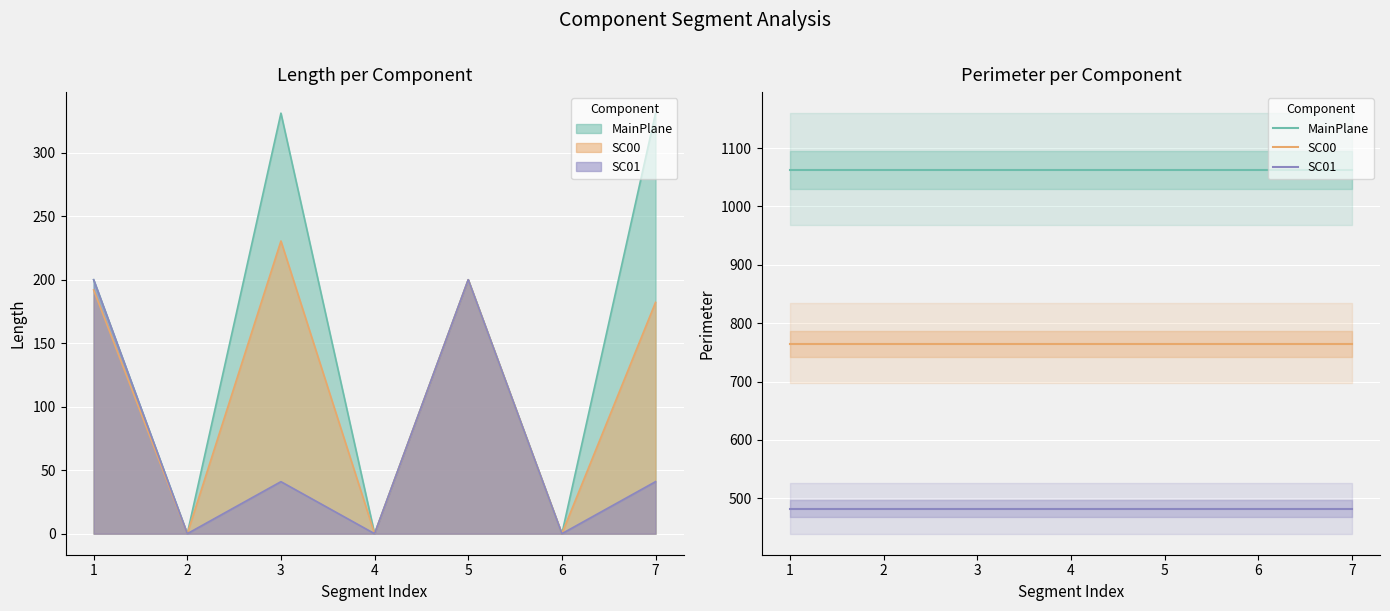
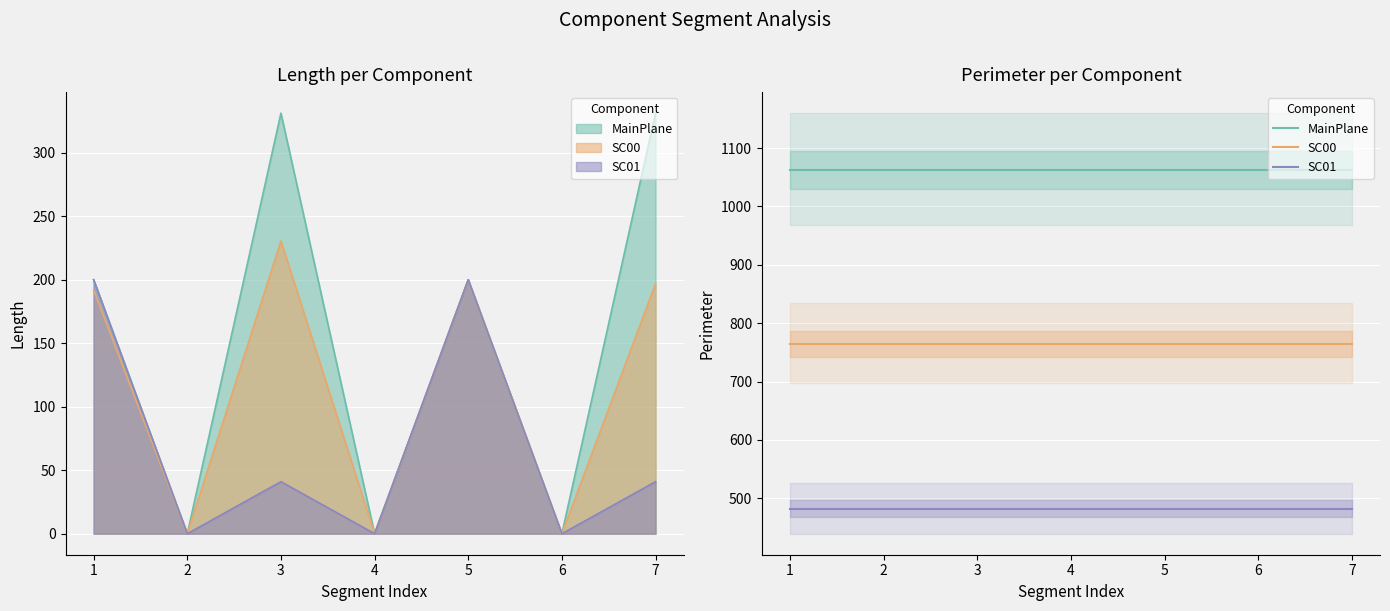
Length per Component, SC00, 7: 182 -> 197
